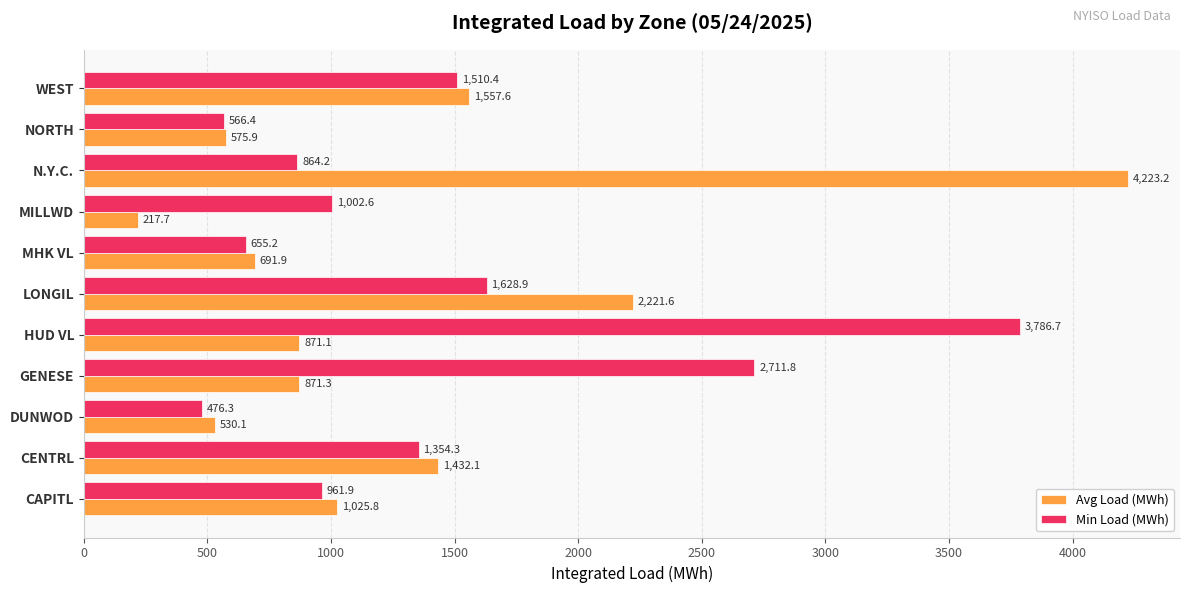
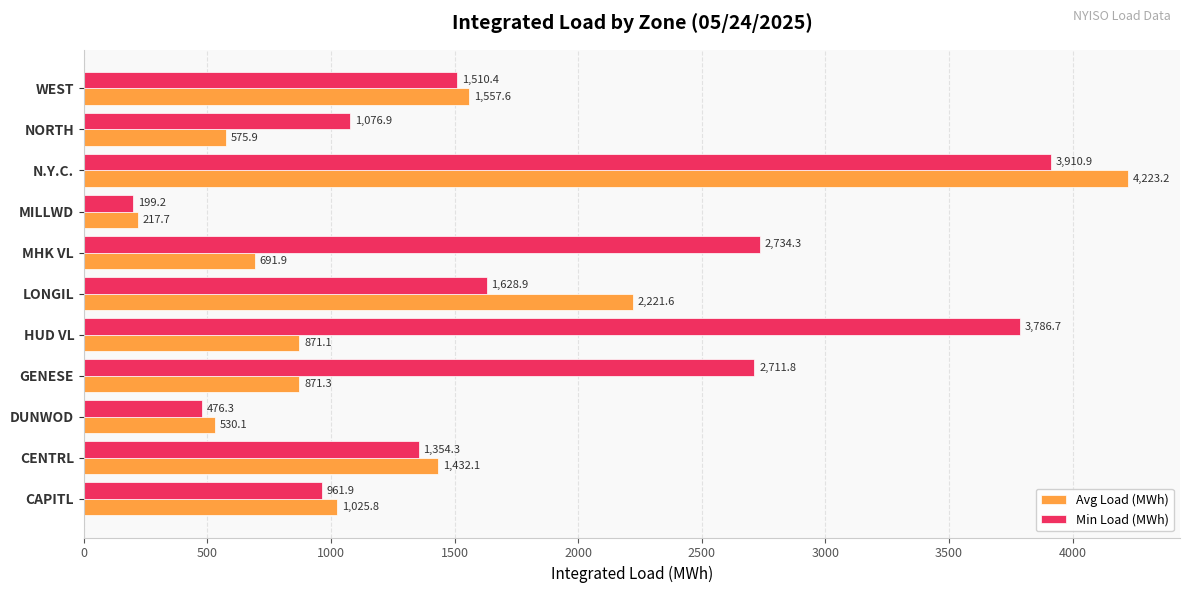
Min Load (MWh), NORTH: 566.4 -> 1,076.9
Min Load (MWh), N.Y.C.: 864.2 -> 3,910.9
Min Load (MWh), MILLWD: 1,002.6 -> 199.2
Min Load (MWh), MHK VL: 655.2 -> 2,734.3
